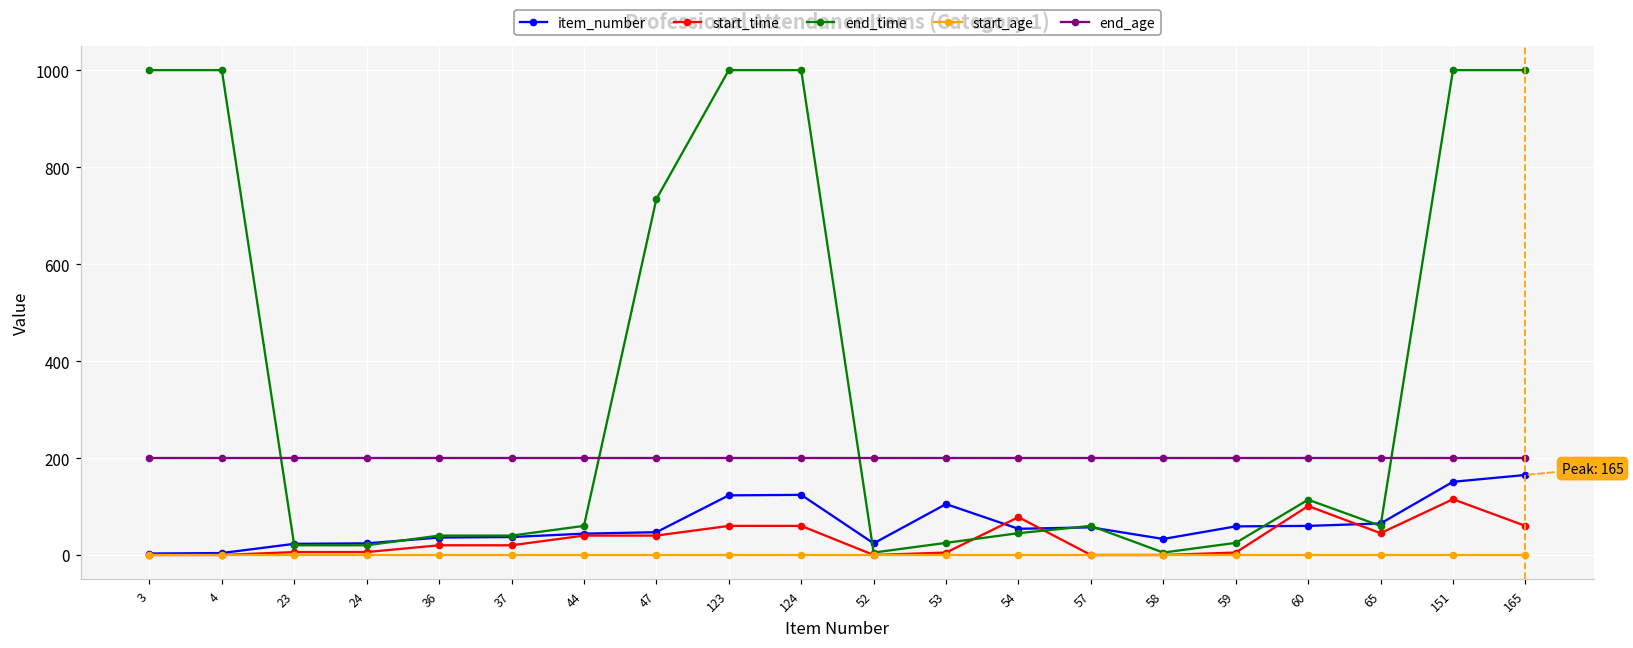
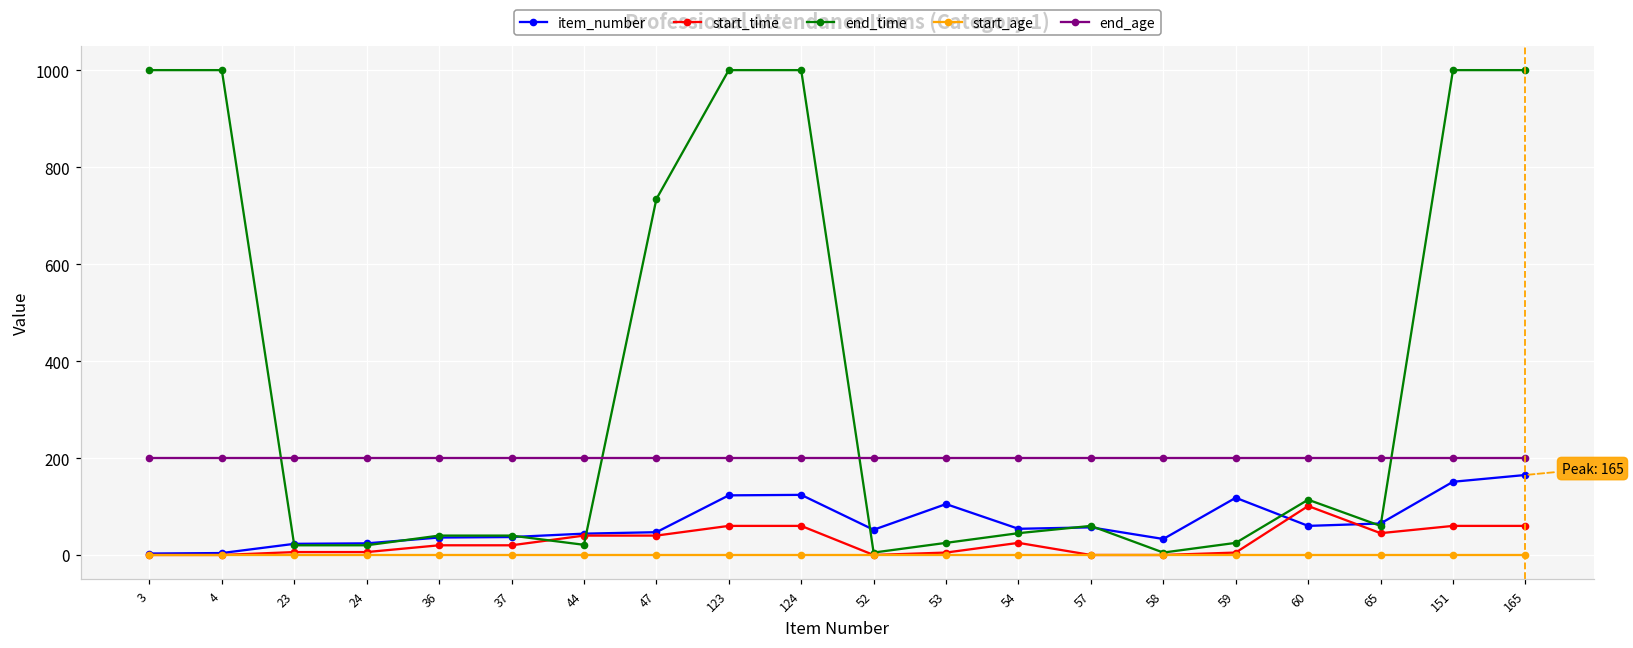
end_time, 44: 60 -> 20
item_number, 52: 20 -> 50
start_time, 54: 80 -> 30
item_number, 59: 60 -> 120
start_time, 151: 120 -> 60
